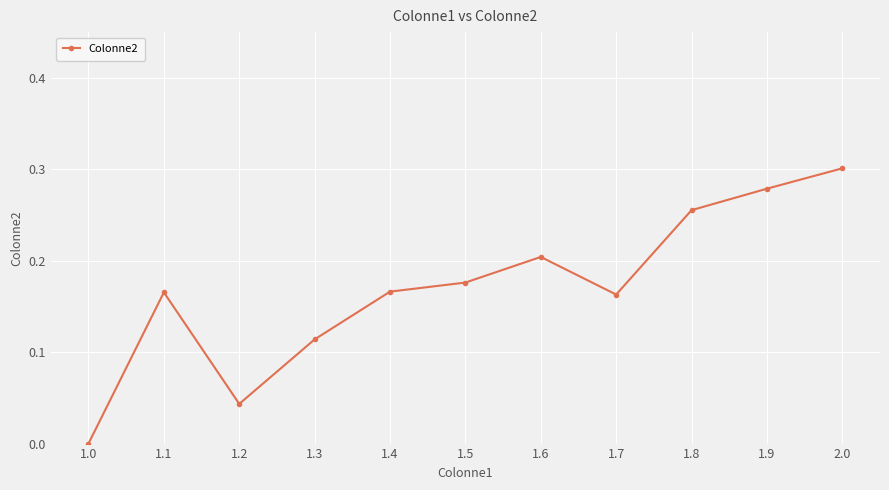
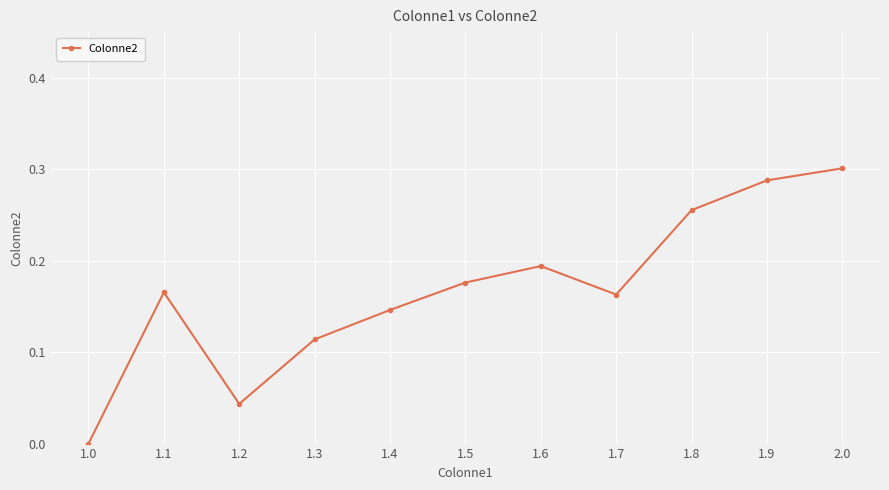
1.4: 0.17 -> 0.15
1.6: 0.20 -> 0.19
1.9: 0.28 -> 0.29
